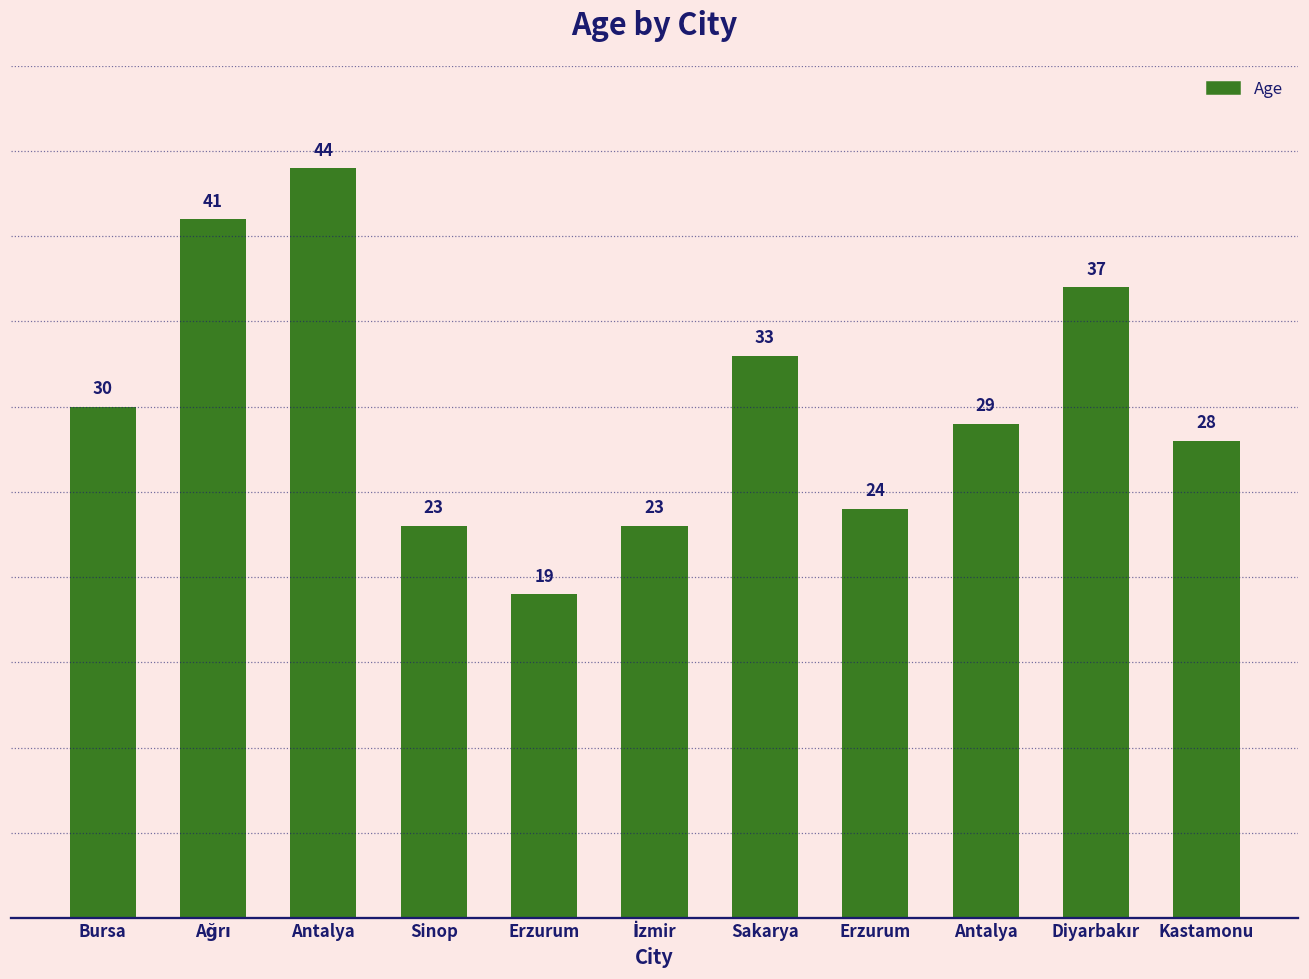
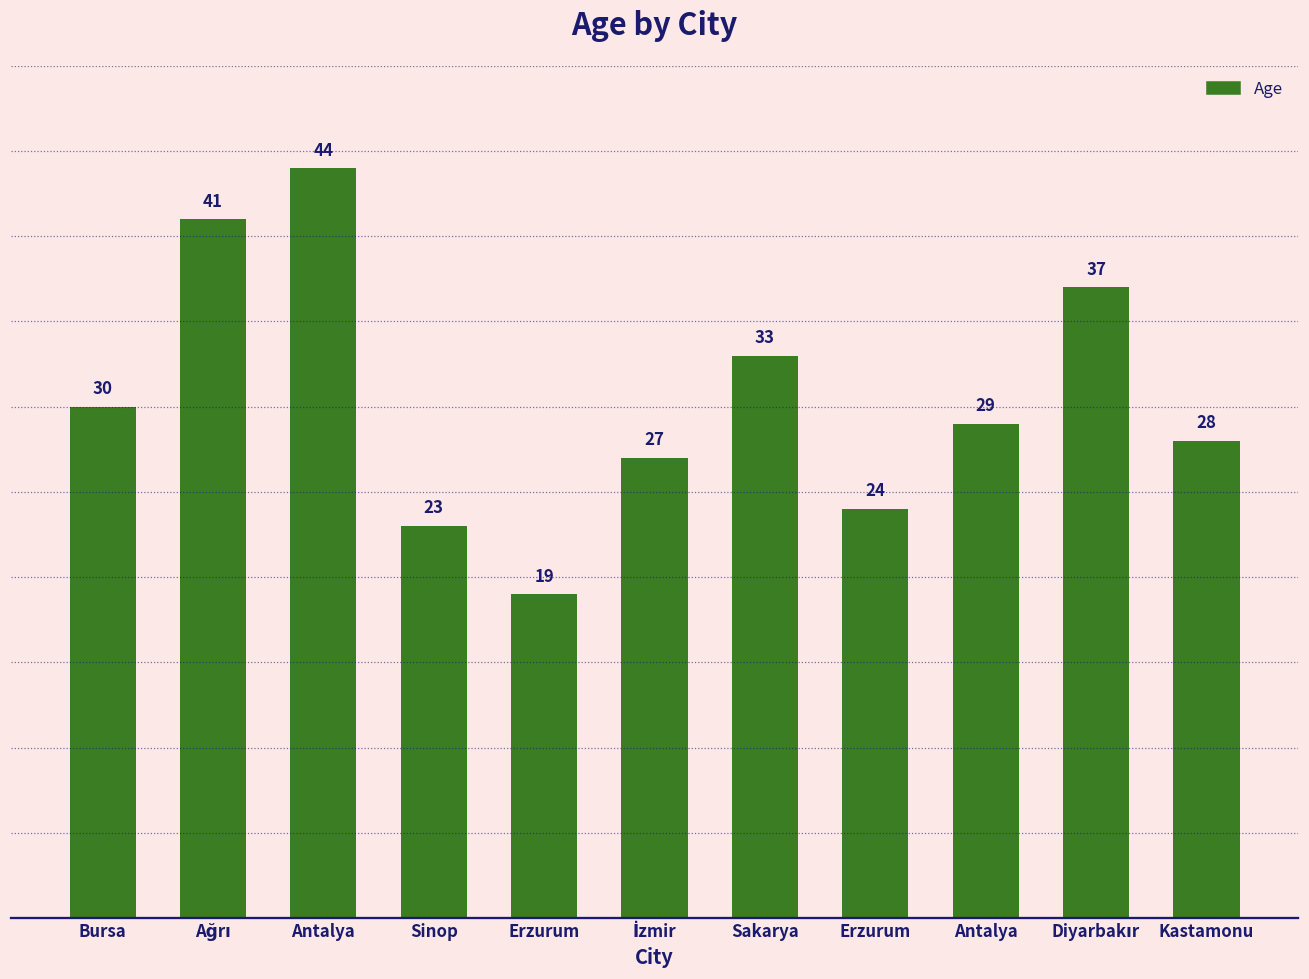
İzmir: 23 -> 27
